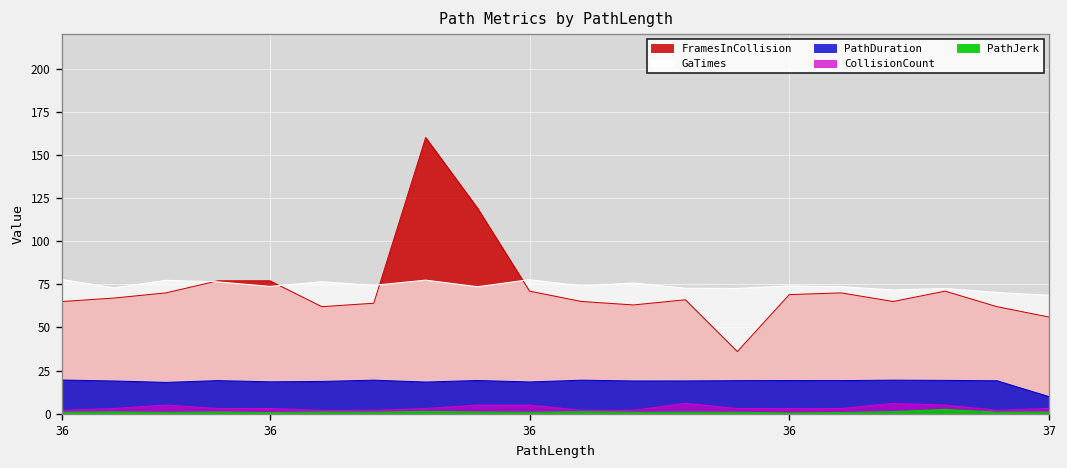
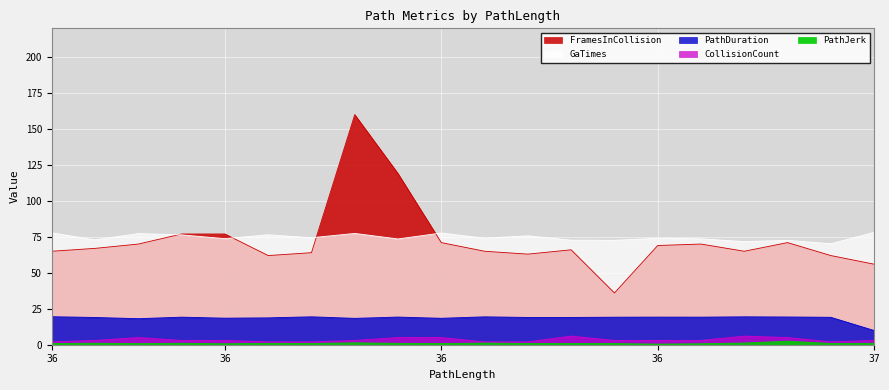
GaTimes, 37: 69 -> 78
